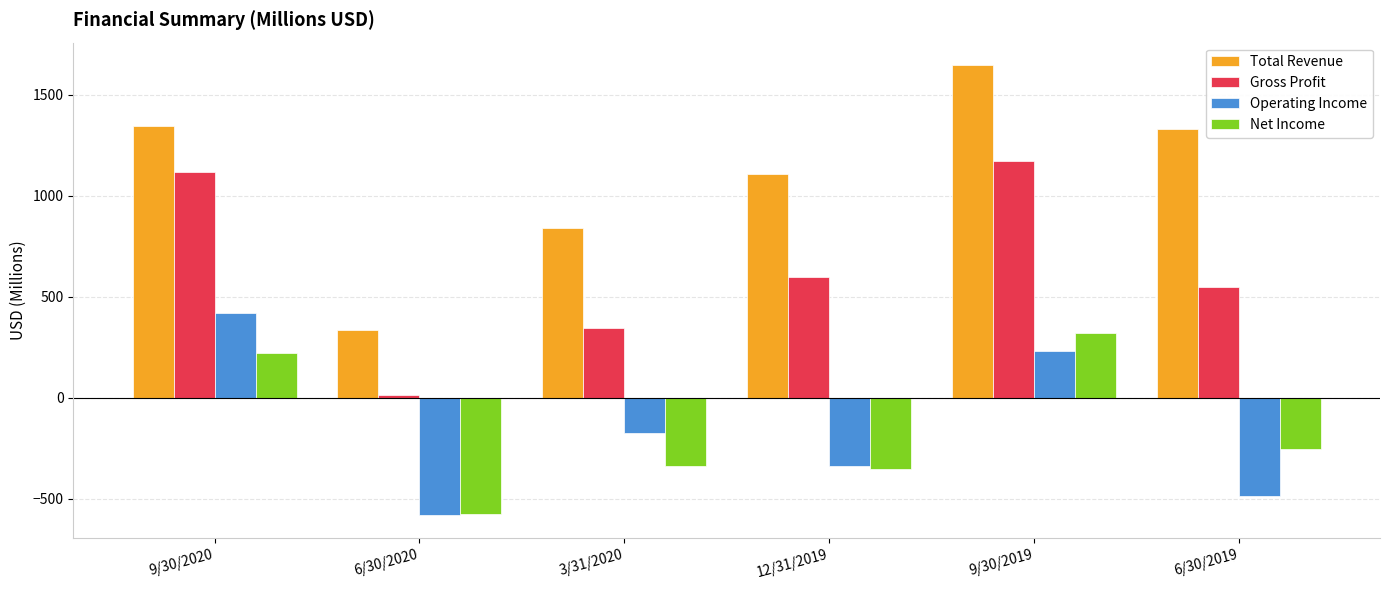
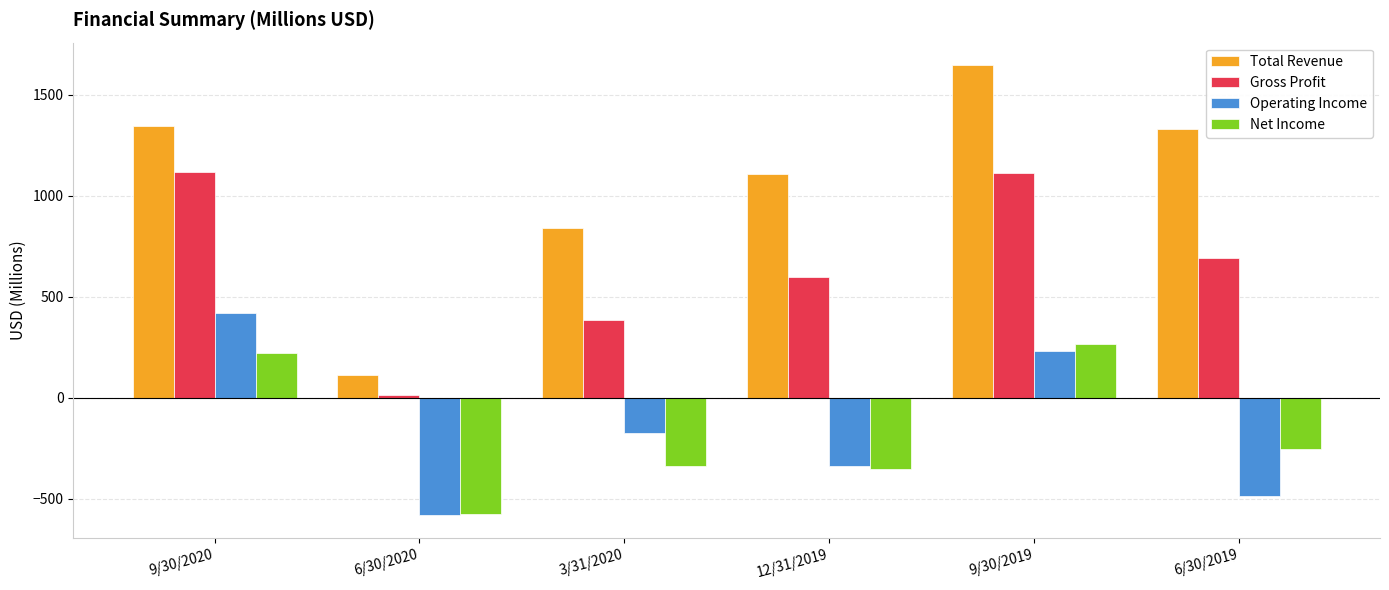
Total Revenue, 6/30/2020: 330 -> 110
Gross Profit, 3/31/2020: 340 -> 380
Gross Profit, 9/30/2019: 1170 -> 1110
Net Income, 9/30/2019: 320 -> 270
Gross Profit, 6/30/2019: 550 -> 690
